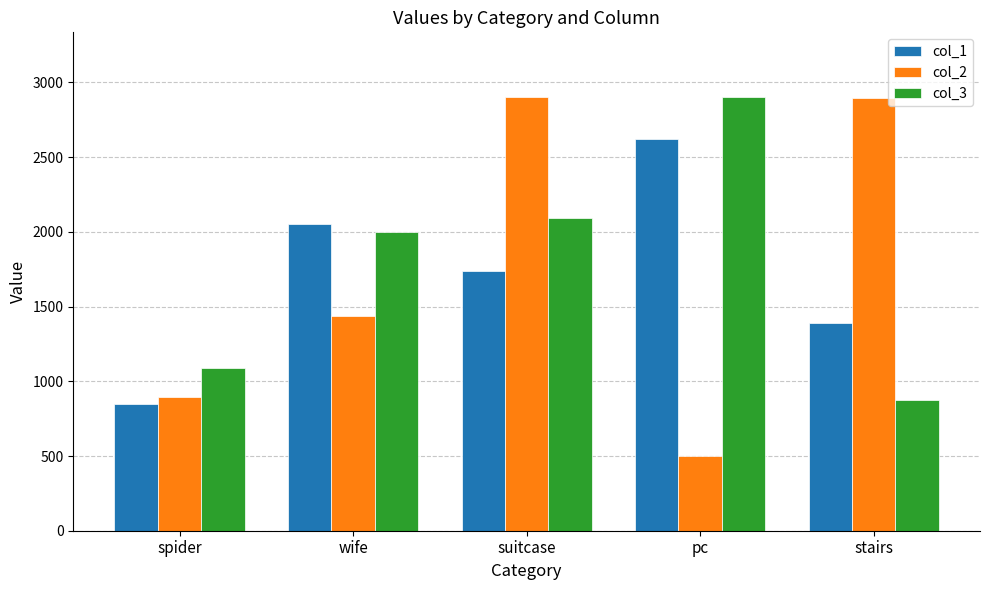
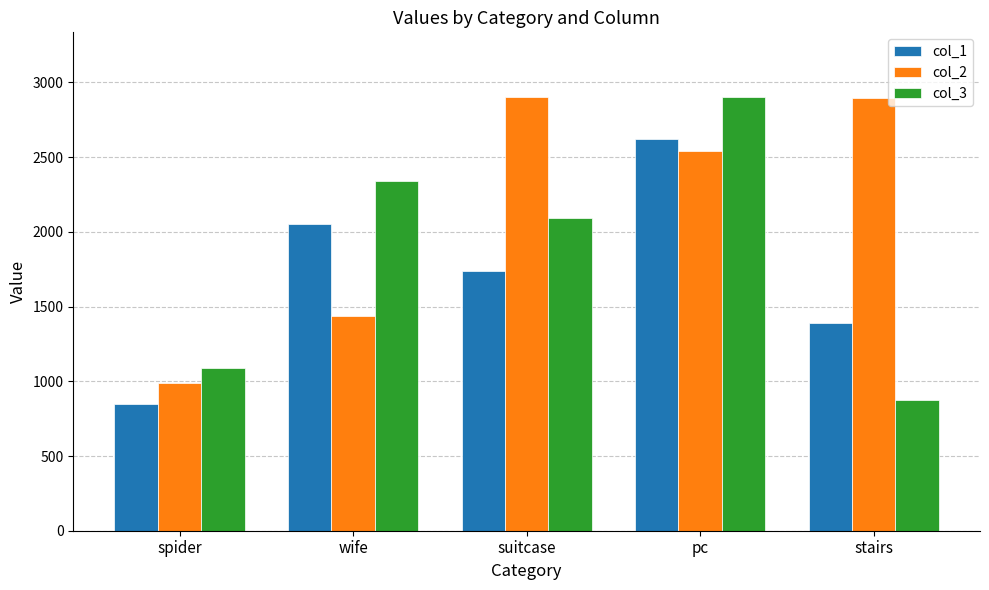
col_2, spider: 900 -> 990
col_3, wife: 2000 -> 2340
col_2, pc: 500 -> 2540
